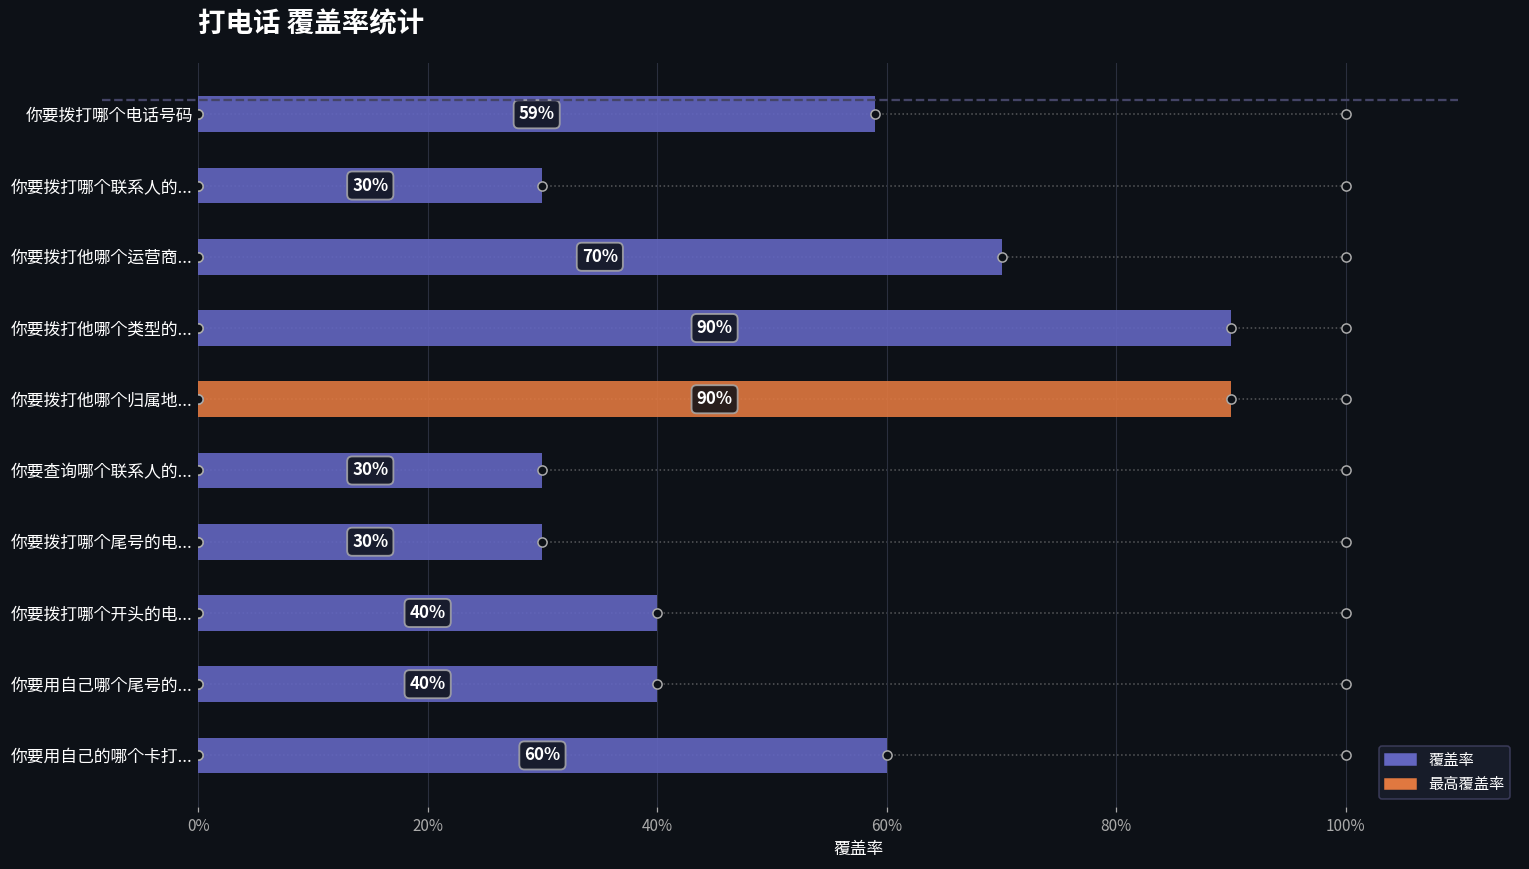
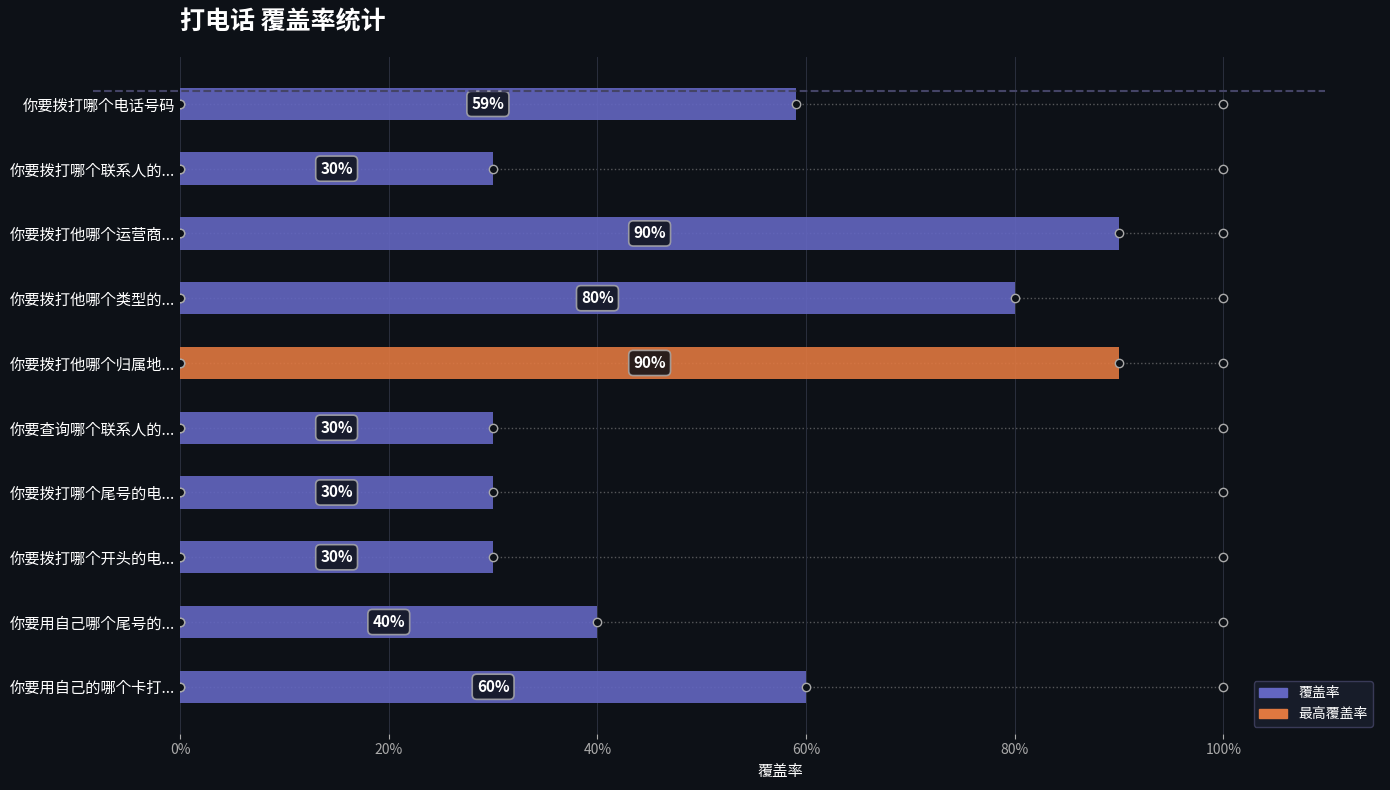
覆盖率, 你要拨打他哪个运营商...: 70% -> 90%
覆盖率, 你要拨打他哪个类型的...: 90% -> 80%
覆盖率, 你要拨打哪个开头的电...: 40% -> 30%
